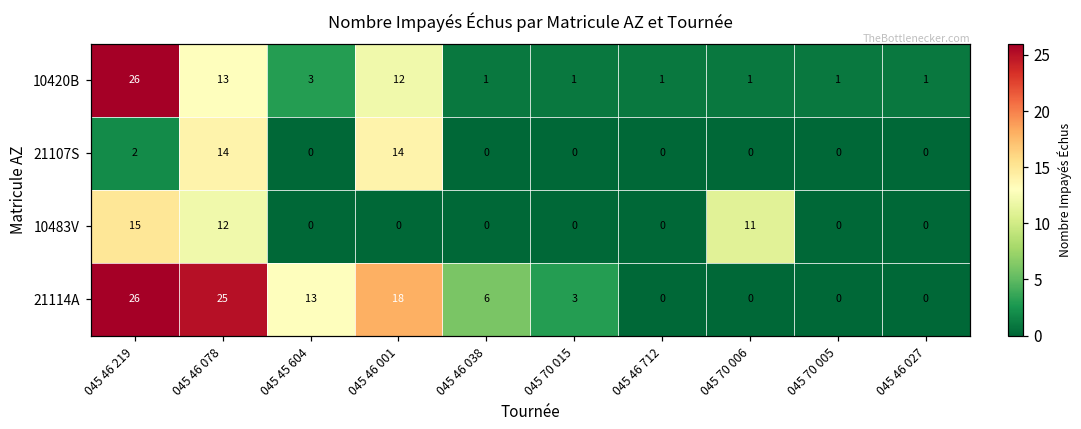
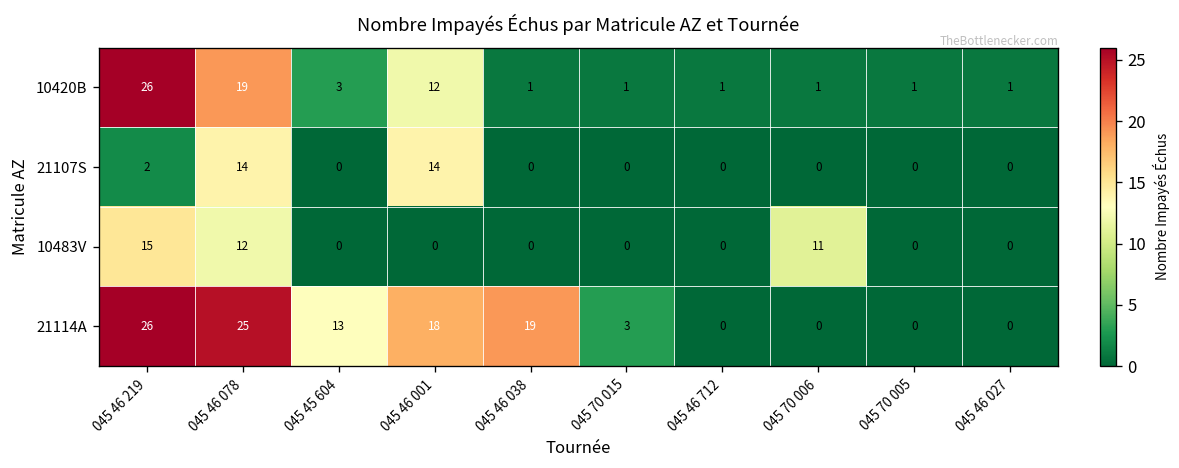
10420B, 045 46 078: 13 -> 19
21114A, 045 46 038: 6 -> 19
